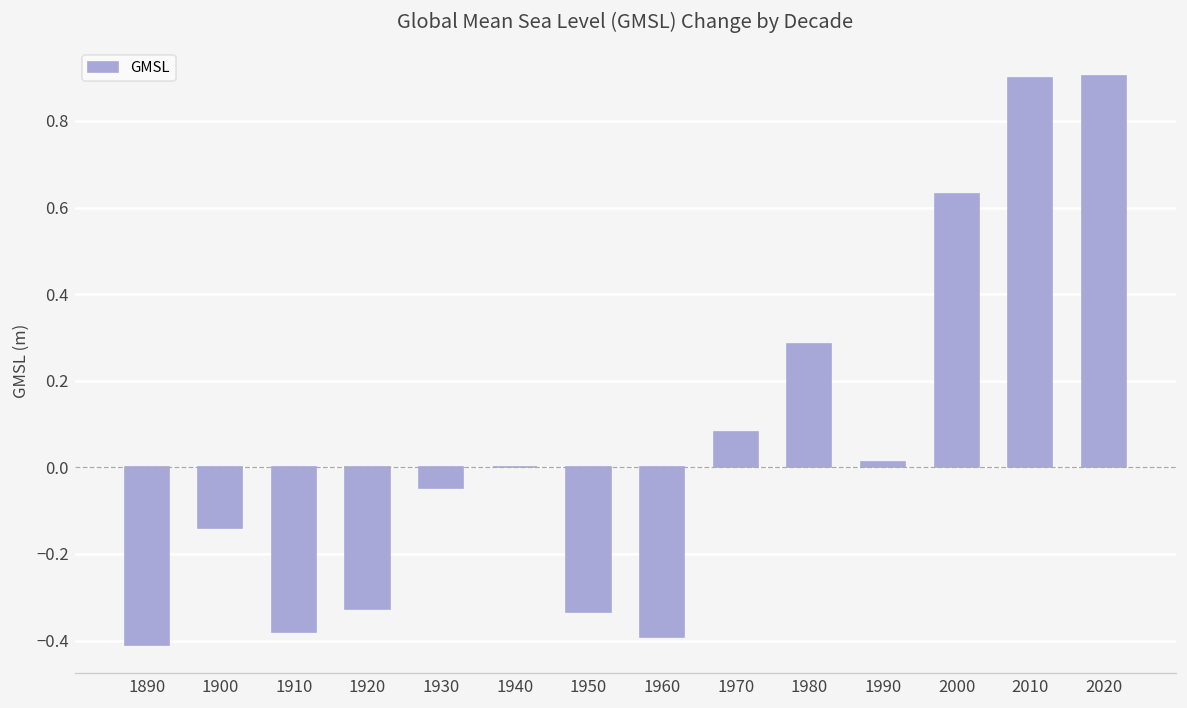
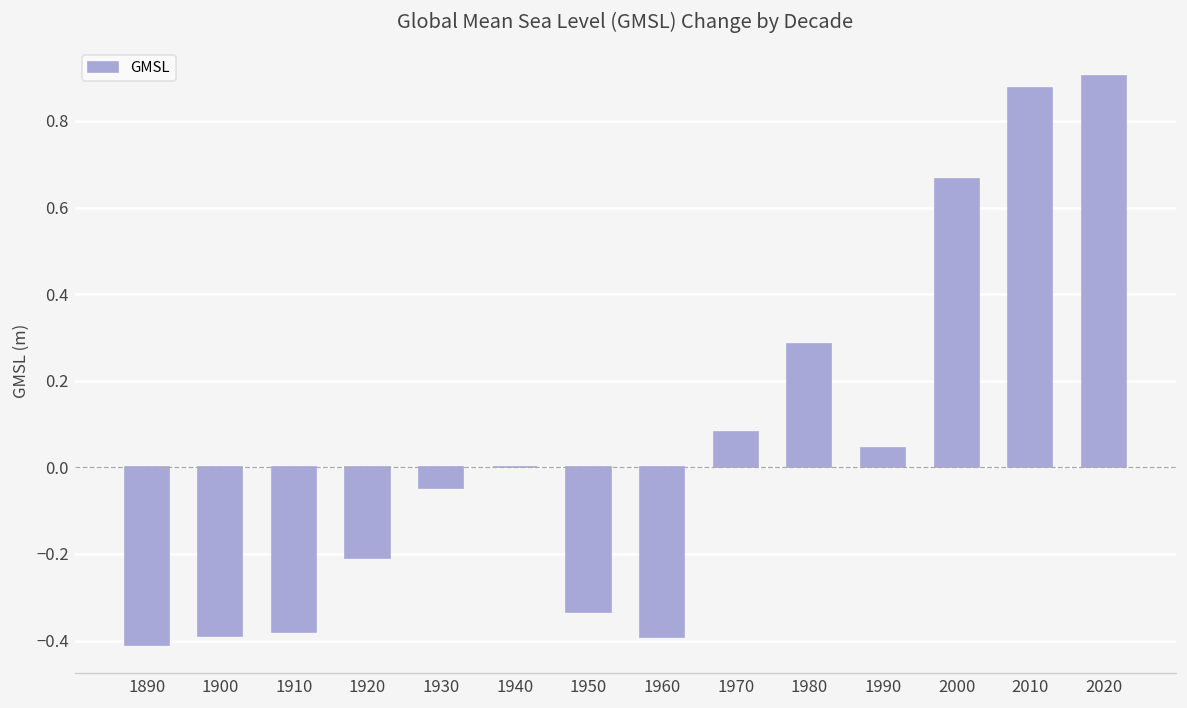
1900: -0.14 -> -0.39
1920: -0.33 -> -0.21
1990: 0.01 -> 0.04
2000: 0.63 -> 0.67
2010: 0.90 -> 0.88
